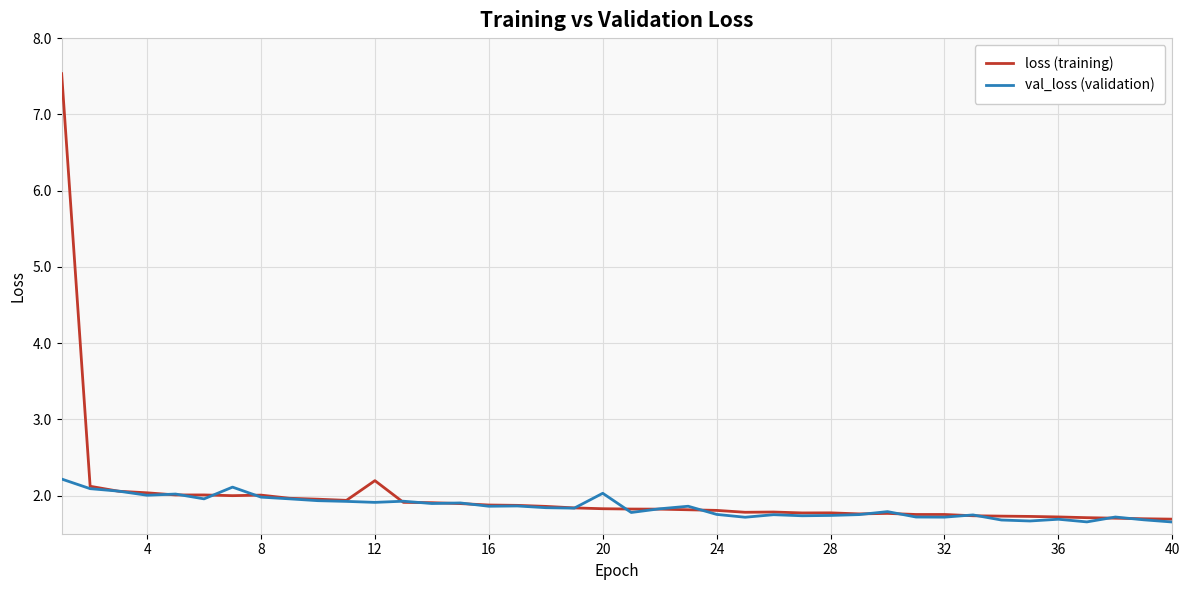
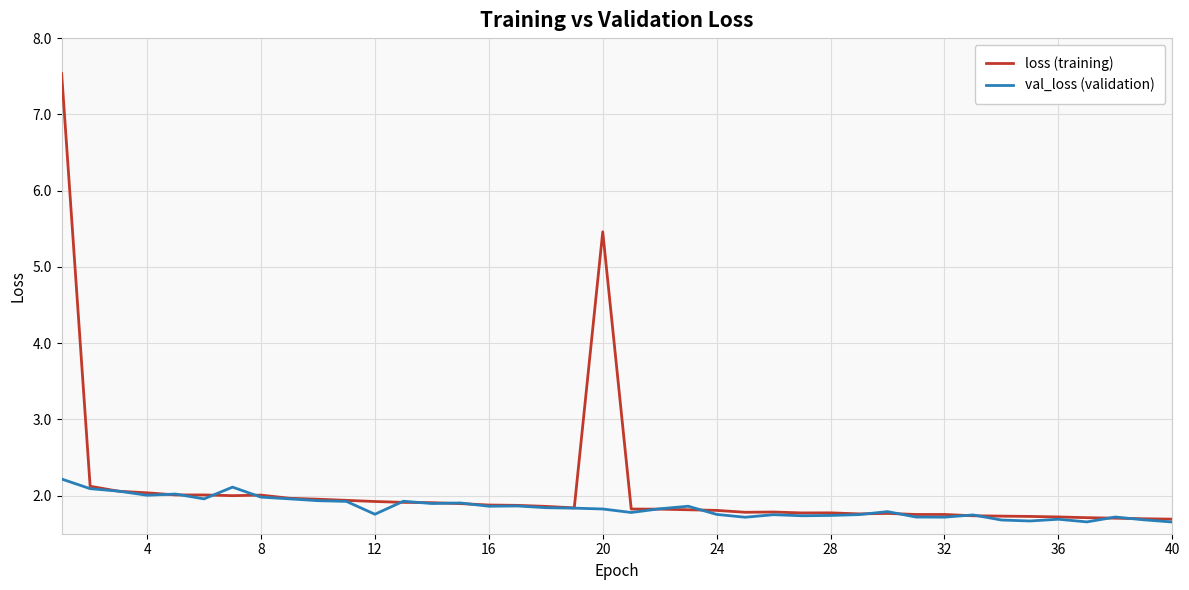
loss (training), 12: 2.2 -> 1.9
val_loss (validation), 12: 1.9 -> 1.8
loss (training), 20: 1.8 -> 5.5
val_loss (validation), 20: 2.0 -> 1.8
